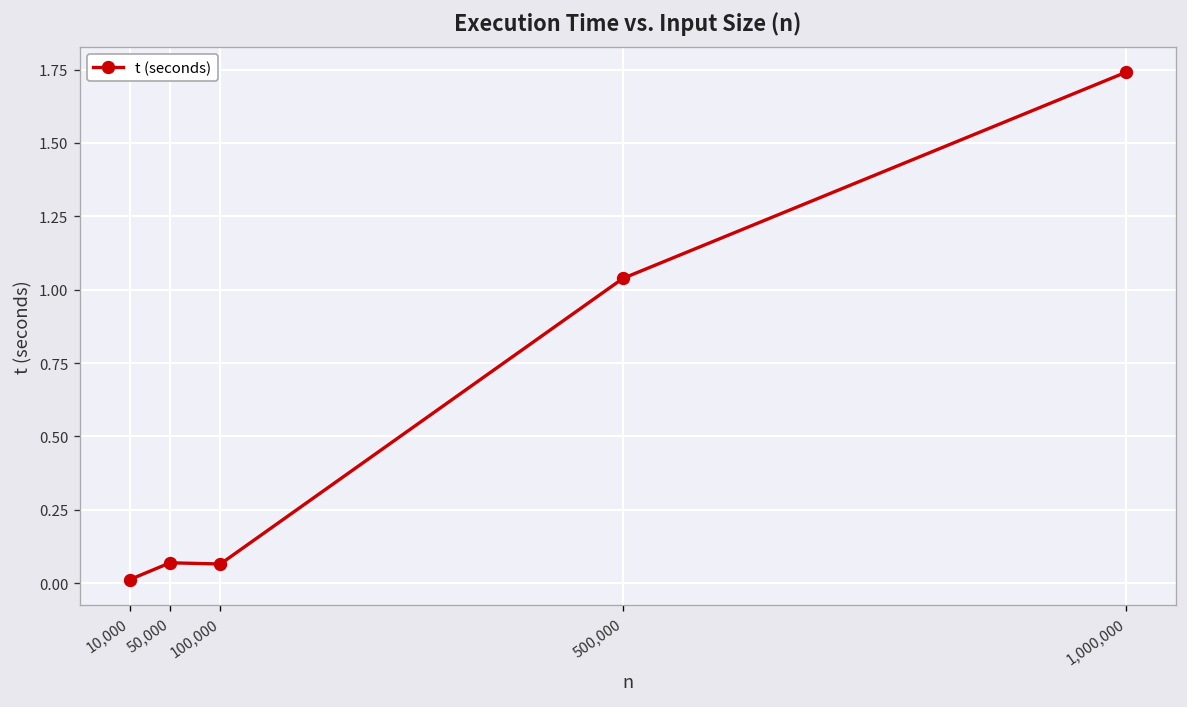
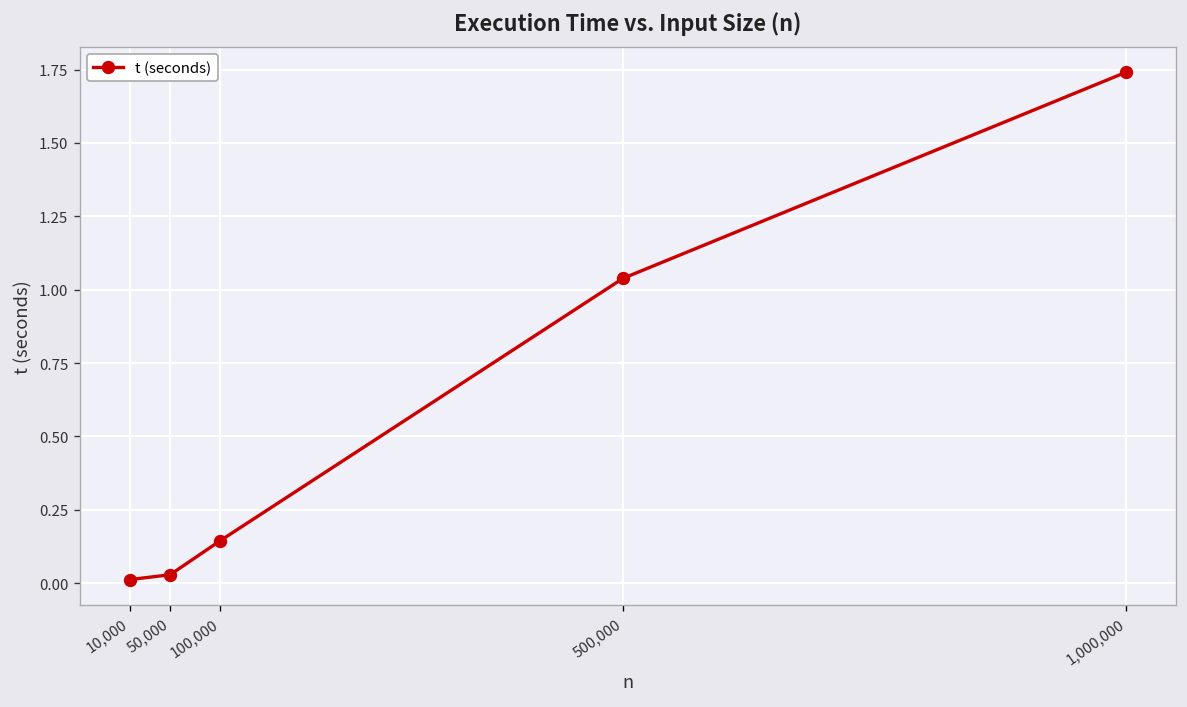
50,000: 0.07 -> 0.03
100,000: 0.07 -> 0.15
